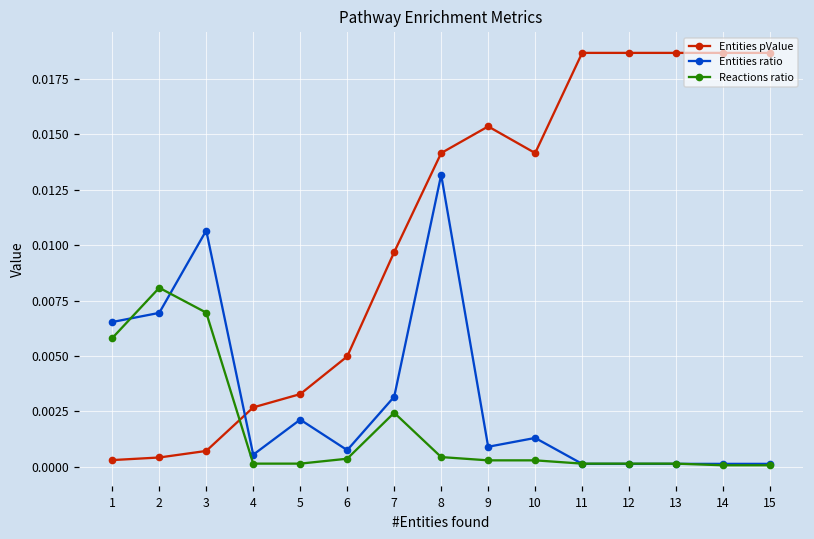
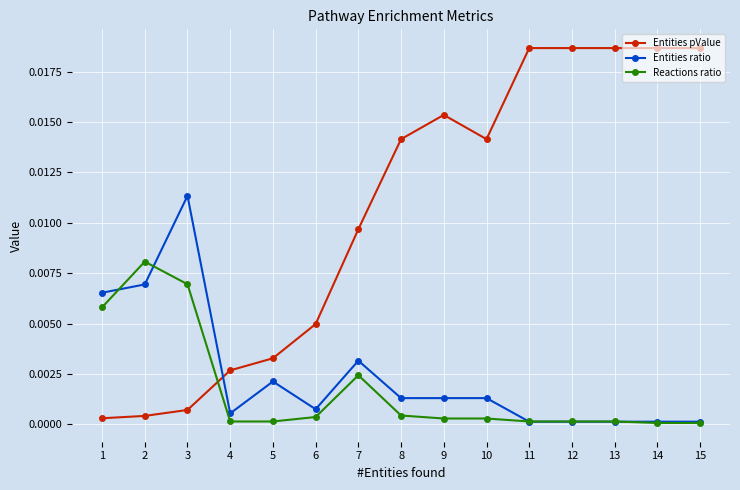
Entities ratio, 3: 0.0107 -> 0.0113
Entities ratio, 8: 0.0132 -> 0.0013
Entities ratio, 9: 0.0009 -> 0.0013
